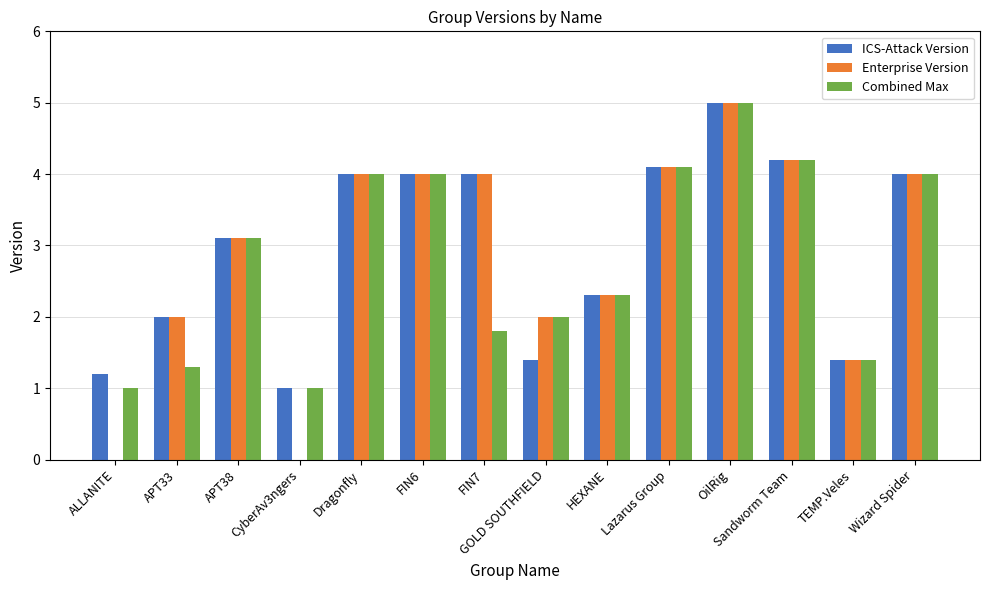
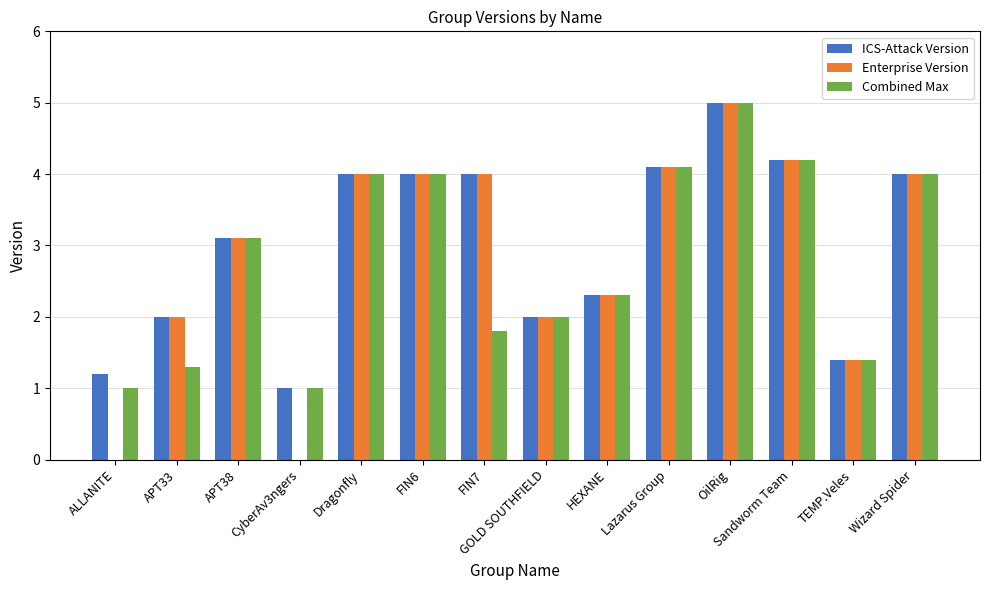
ICS-Attack Version, GOLD SOUTHFIELD: 1.4 -> 2.0
